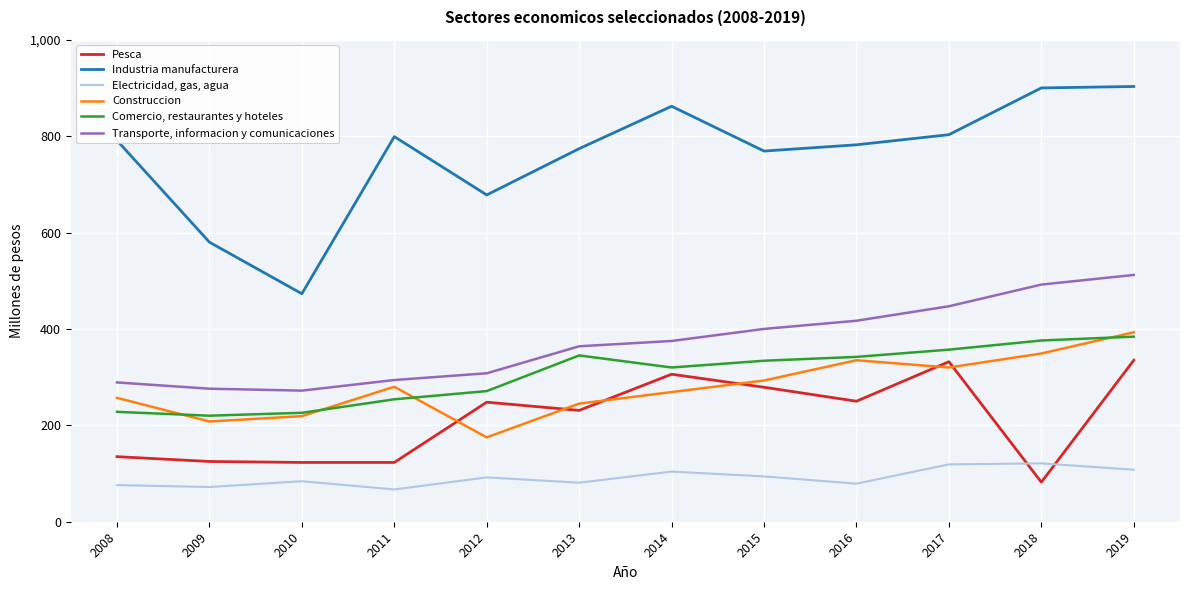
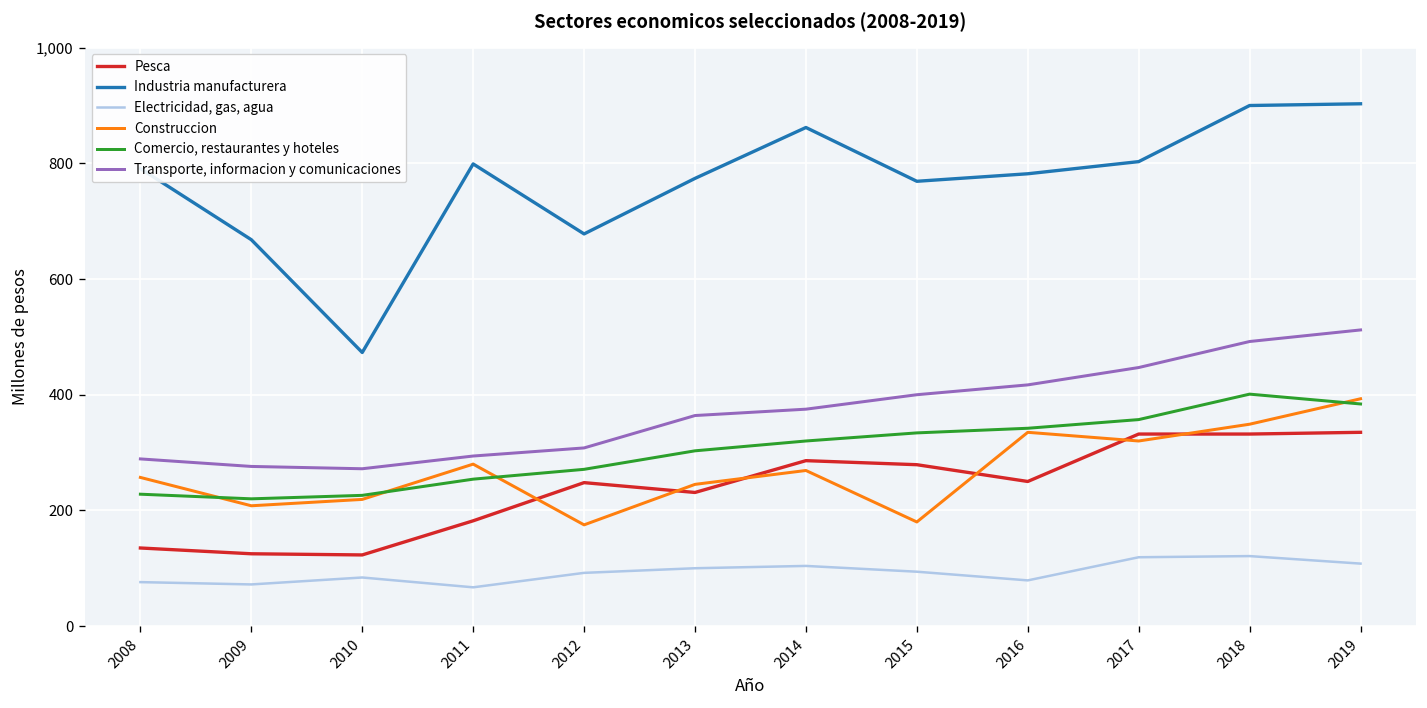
Industria manufacturera, 2009: 580 -> 670
Pesca, 2011: 120 -> 180
Electricidad, gas, agua, 2013: 80 -> 100
Comercio, restaurantes y hoteles, 2013: 350 -> 300
Pesca, 2014: 310 -> 290
Construccion, 2015: 290 -> 180
Pesca, 2018: 80 -> 330
Comercio, restaurantes y hoteles, 2018: 380 -> 400
